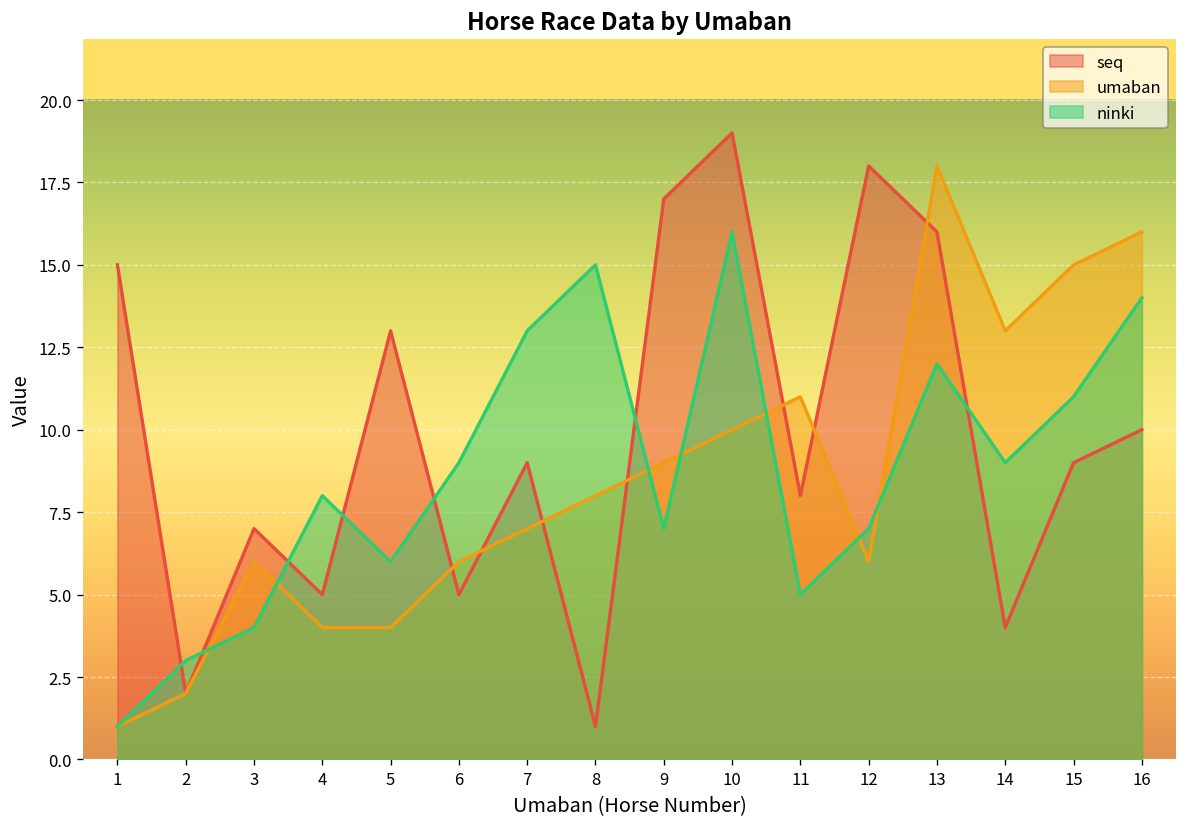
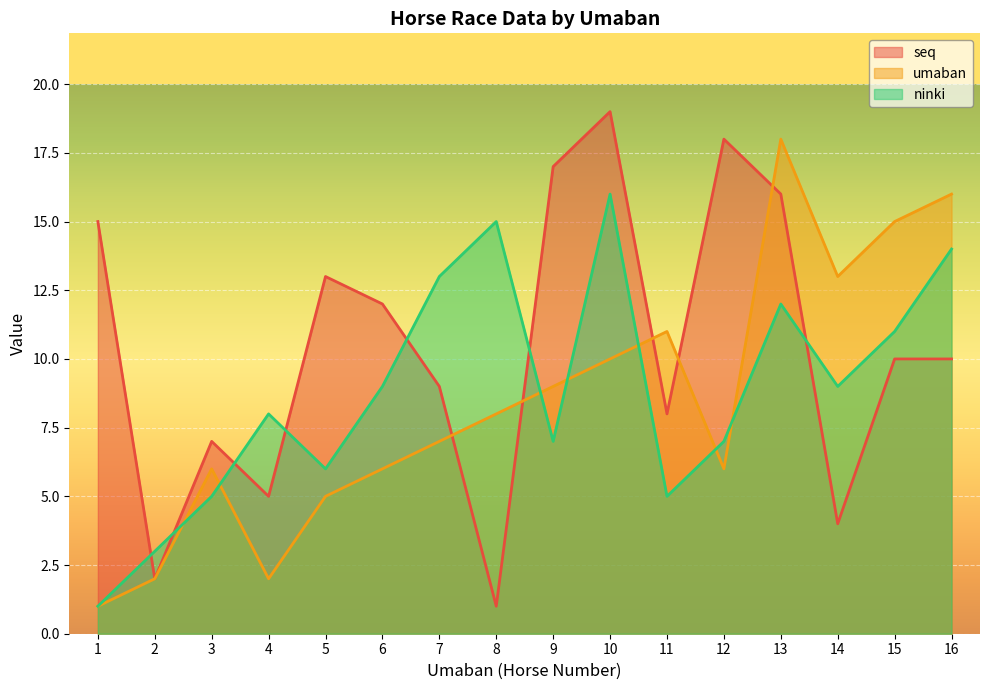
ninki, 3: 4 -> 5
umaban, 4: 4 -> 2
umaban, 5: 4 -> 5
seq, 6: 5 -> 12
seq, 15: 9 -> 10
